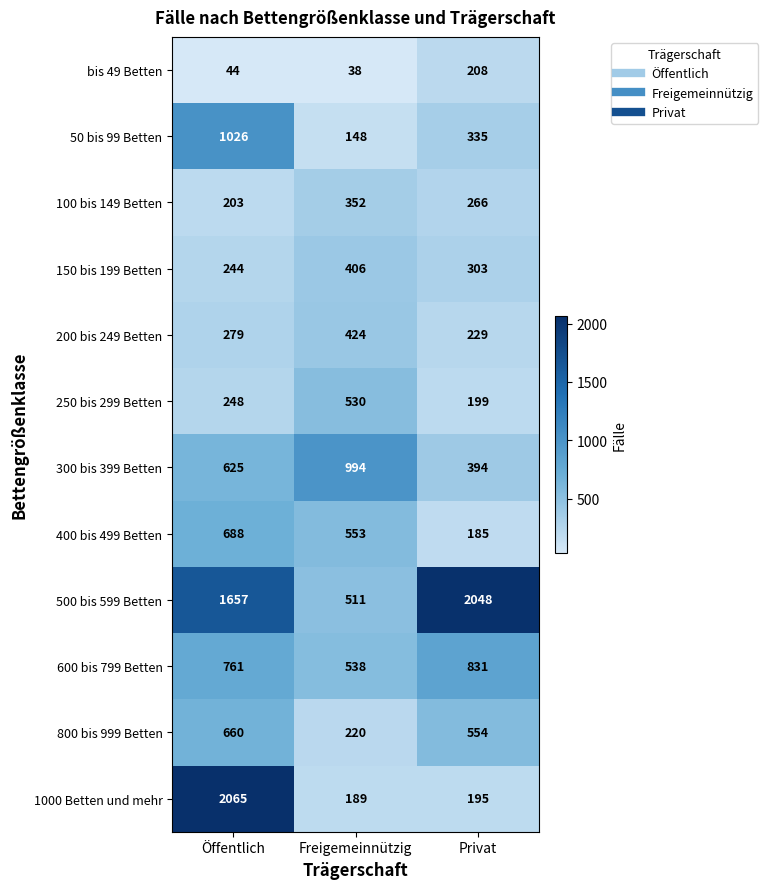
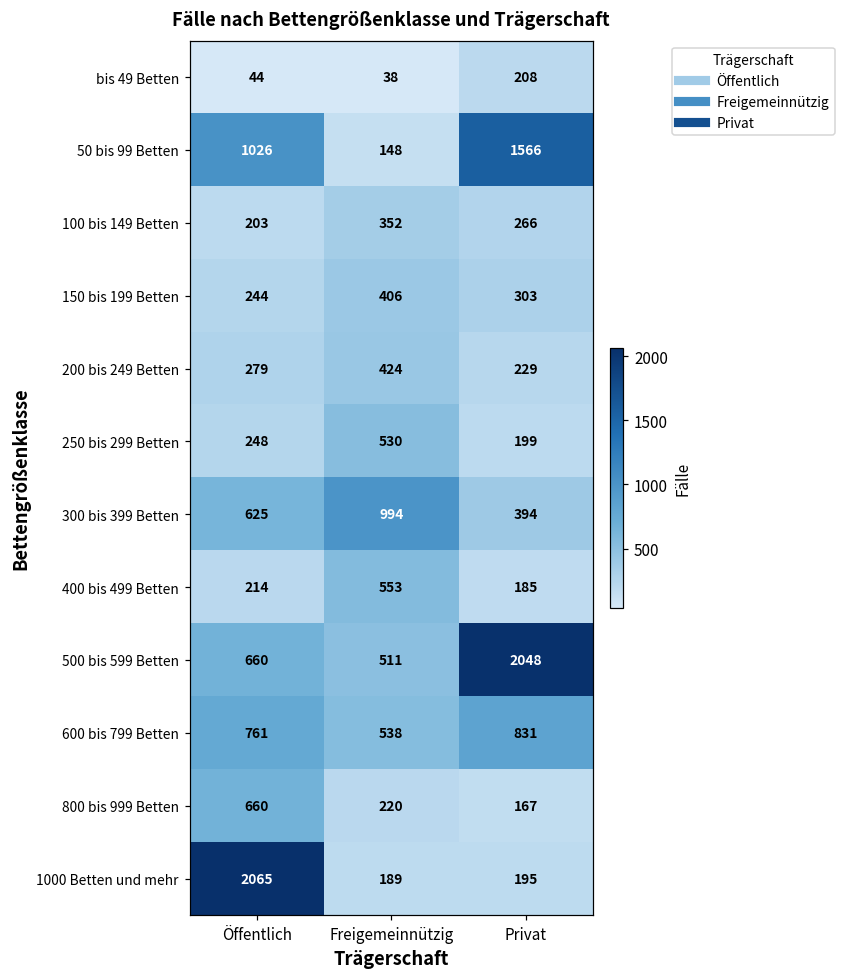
50 bis 99 Betten, Privat: 335 -> 1566
400 bis 499 Betten, Öffentlich: 688 -> 214
500 bis 599 Betten, Öffentlich: 1657 -> 660
800 bis 999 Betten, Privat: 554 -> 167
